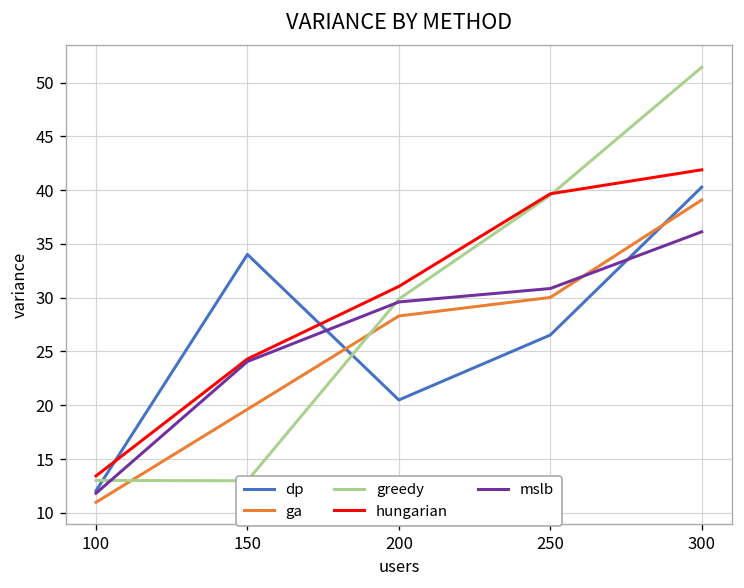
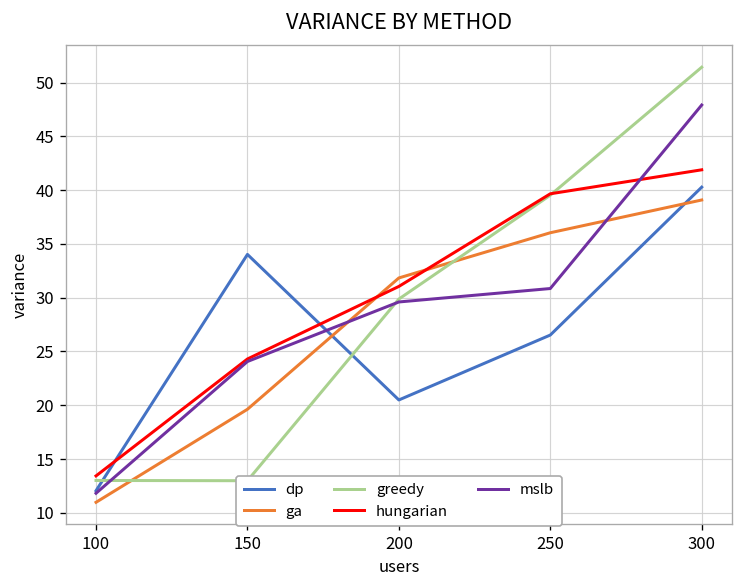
ga, 200: 28 -> 32
ga, 250: 30 -> 36
mslb, 300: 36 -> 48
